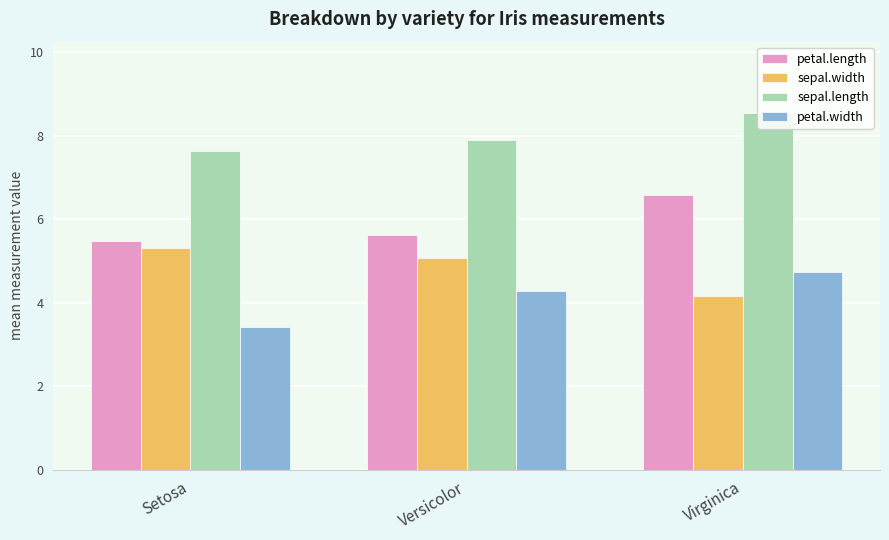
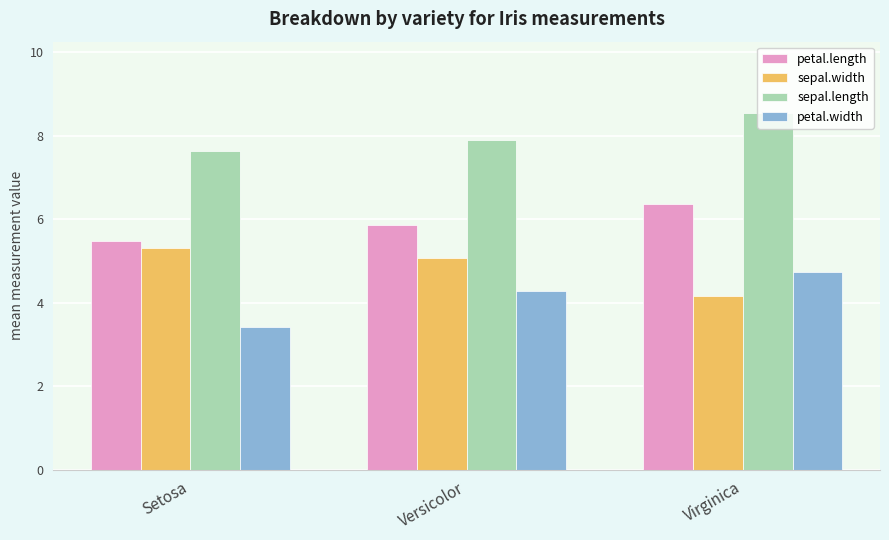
petal.length, Versicolor: 5.6 -> 5.9
petal.length, Virginica: 6.6 -> 6.4
